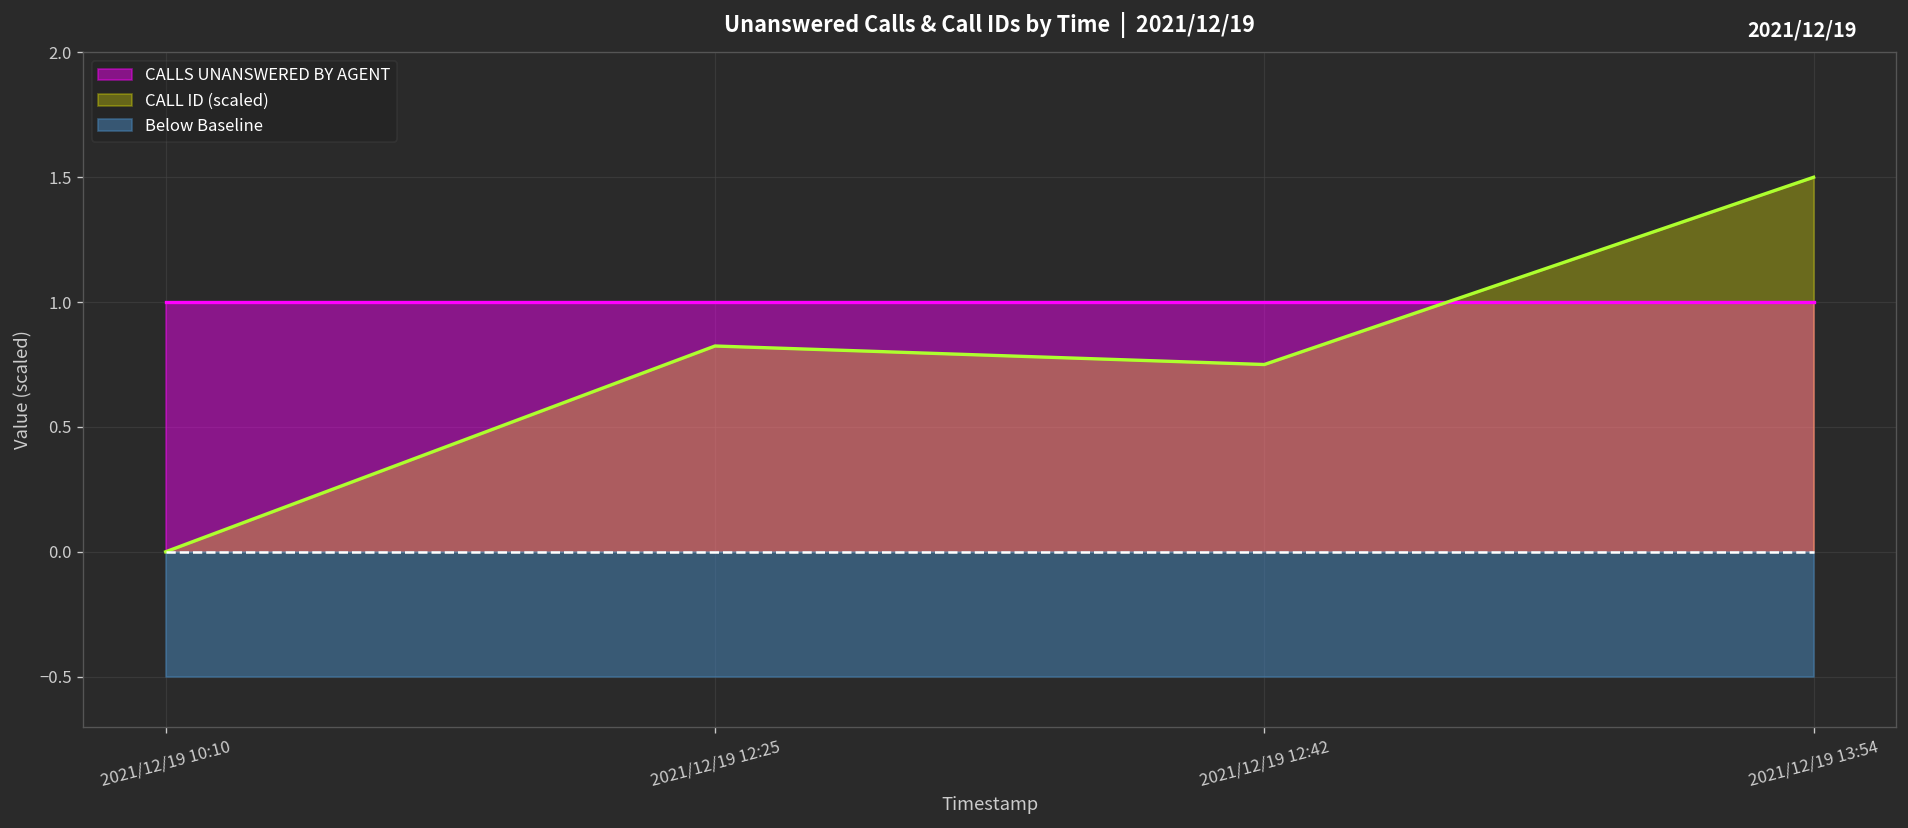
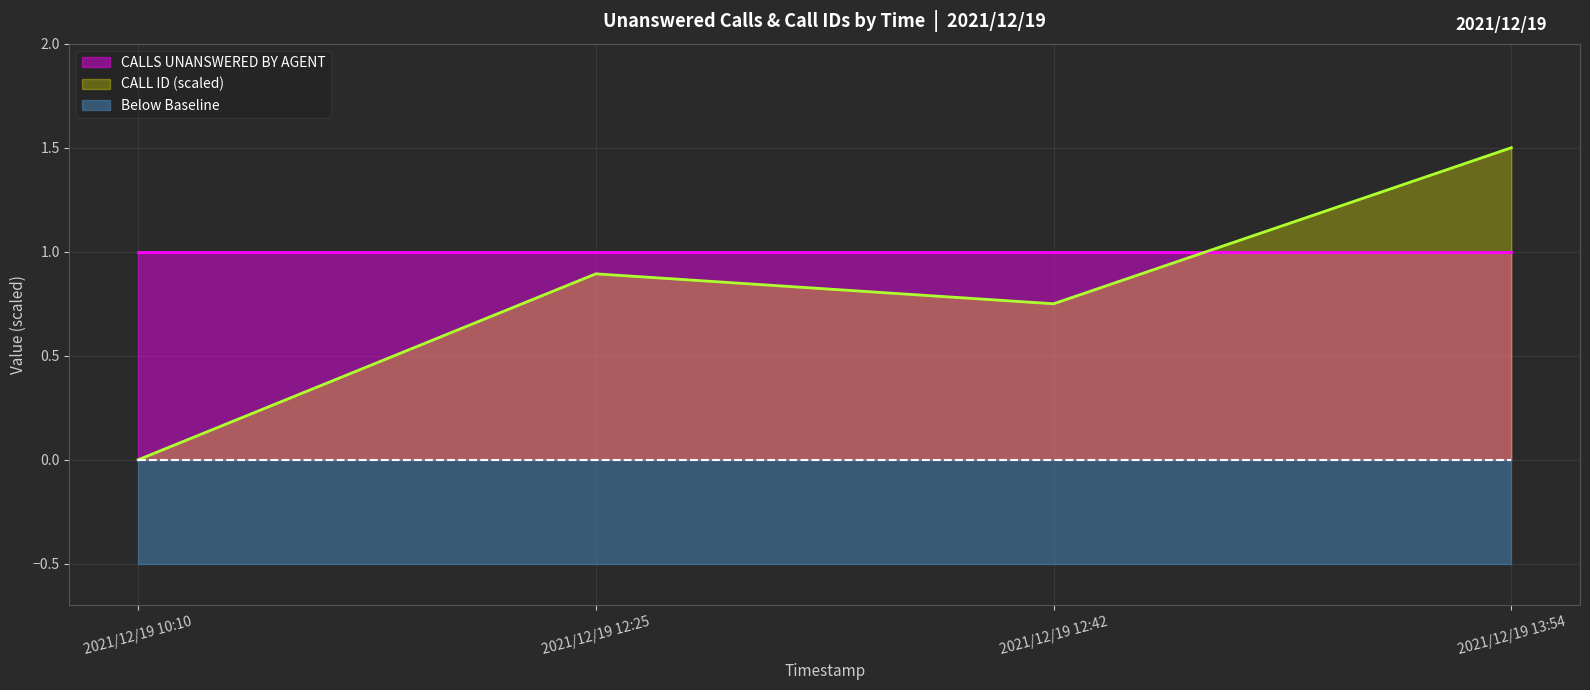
CALL ID (scaled), 2021/12/19 12:25: 0.82 -> 0.89
